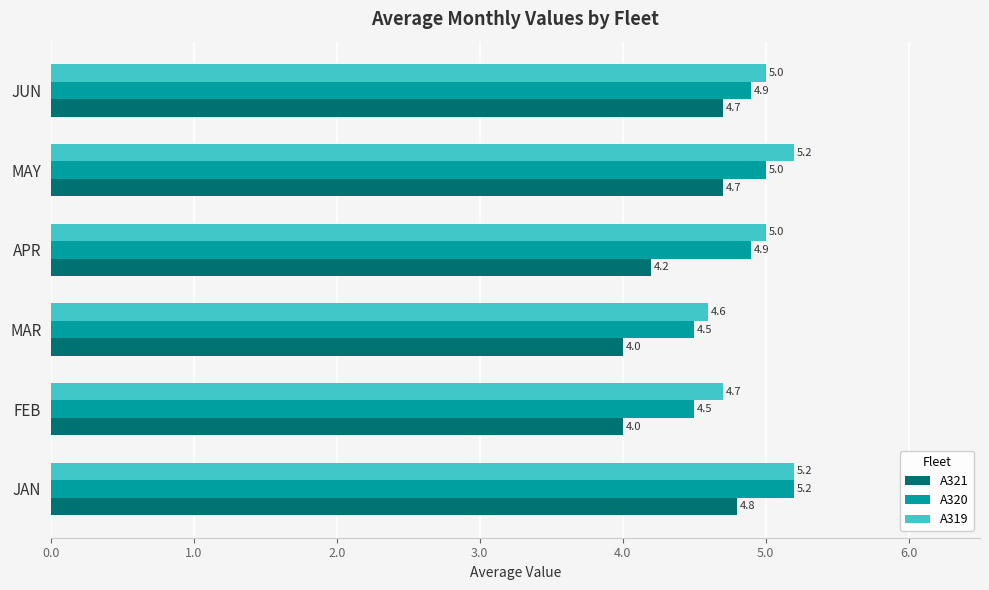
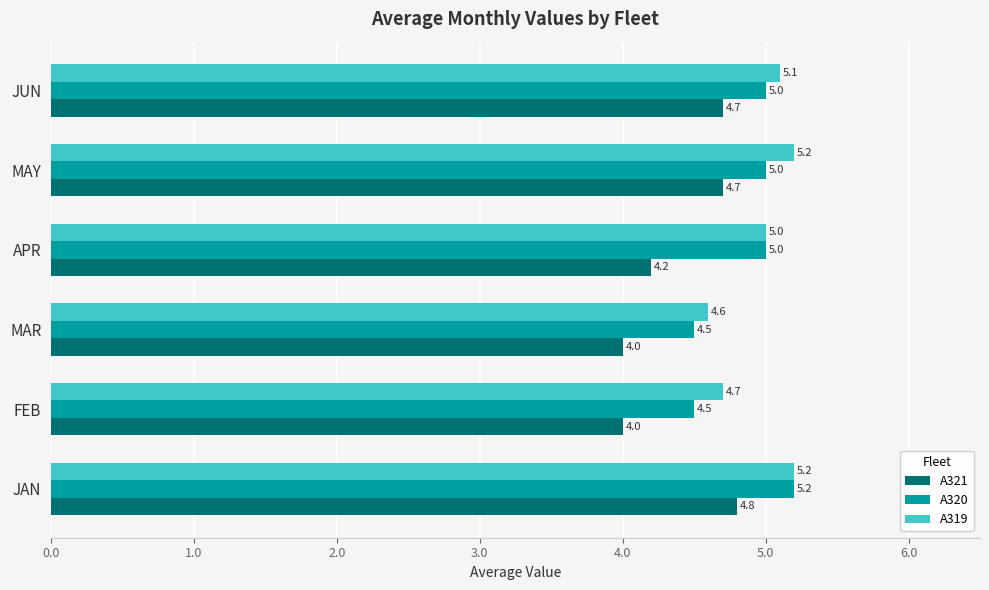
A319, JUN: 5.0 -> 5.1
A320, JUN: 4.9 -> 5.0
A320, APR: 4.9 -> 5.0
